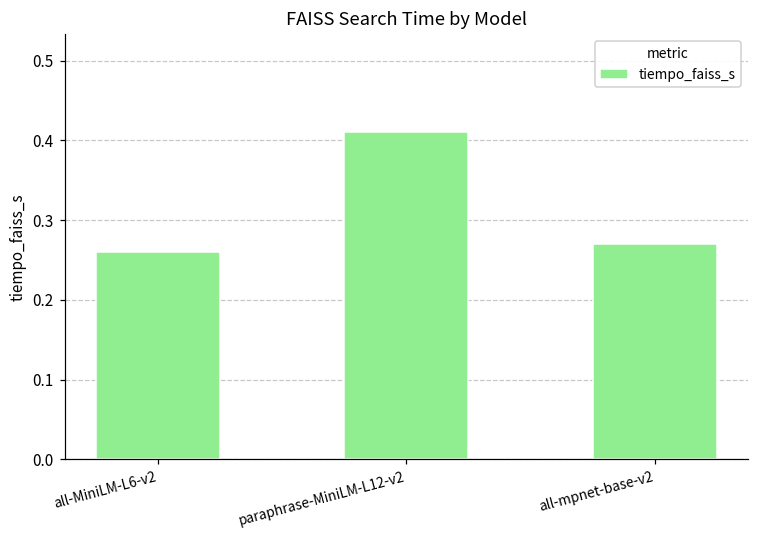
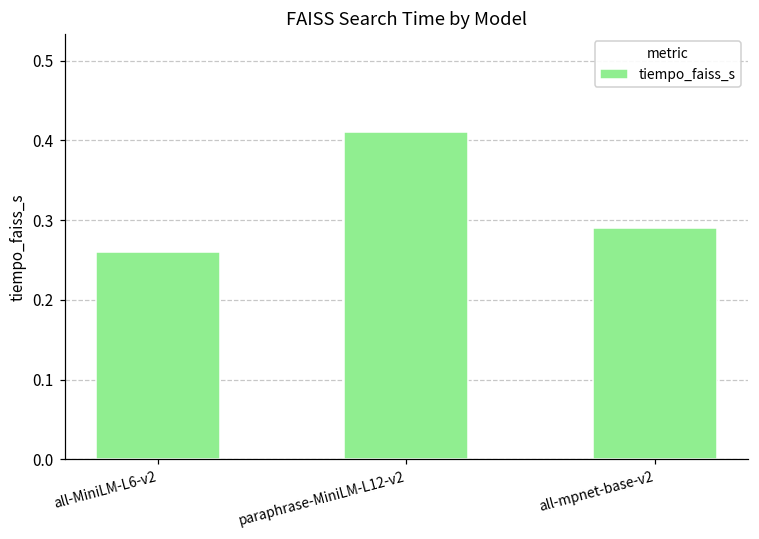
all-mpnet-base-v2: 0.27 -> 0.29
